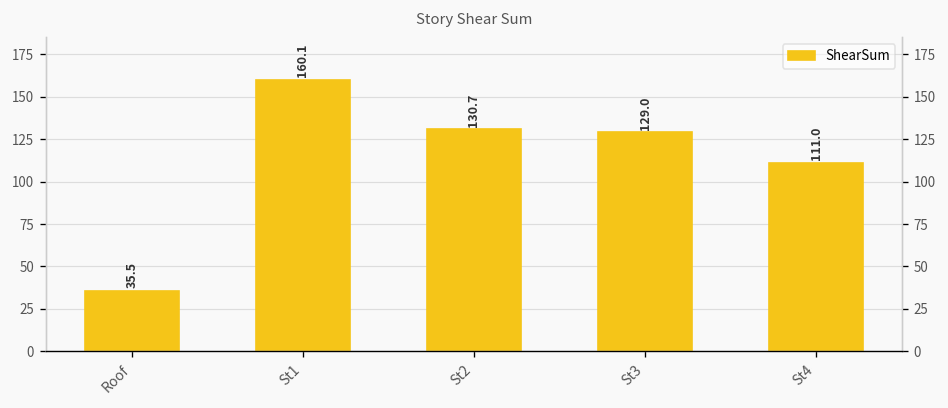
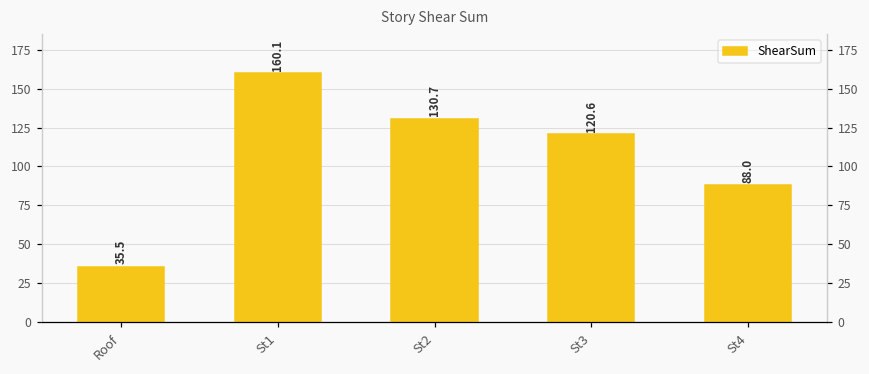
St3: 129.0 -> 120.6
St4: 111.0 -> 88.0
